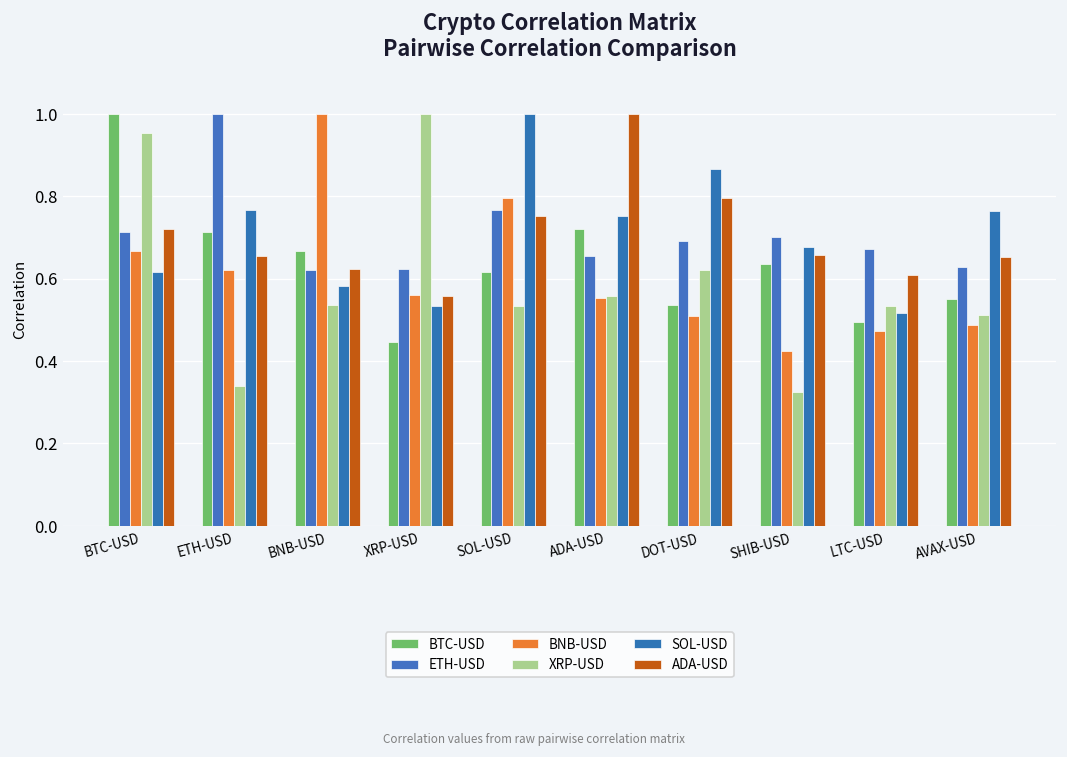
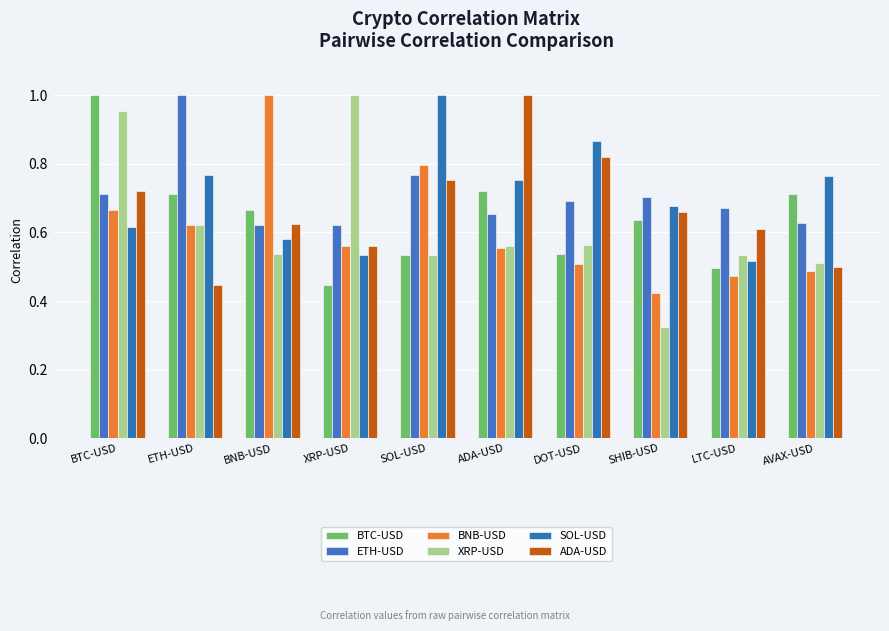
XRP-USD, ETH-USD: 0.34 -> 0.62
ADA-USD, ETH-USD: 0.65 -> 0.45
BTC-USD, SOL-USD: 0.62 -> 0.53
XRP-USD, DOT-USD: 0.62 -> 0.56
ADA-USD, DOT-USD: 0.79 -> 0.82
BTC-USD, AVAX-USD: 0.55 -> 0.71
ADA-USD, AVAX-USD: 0.65 -> 0.50
